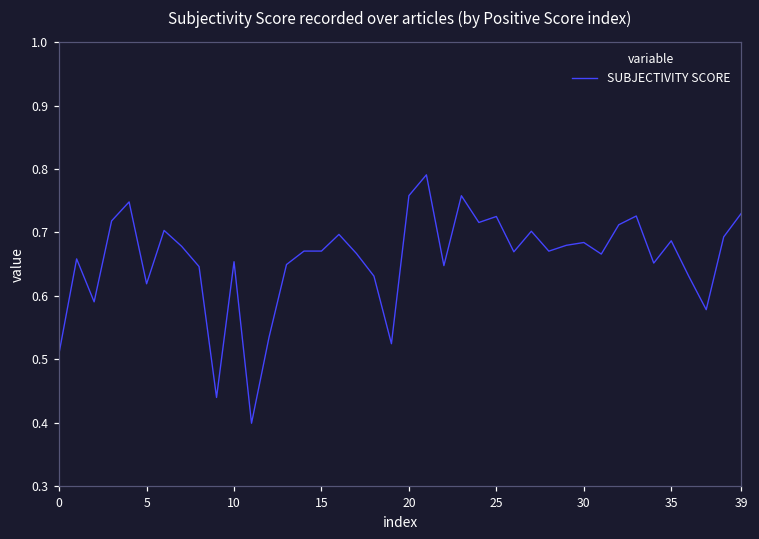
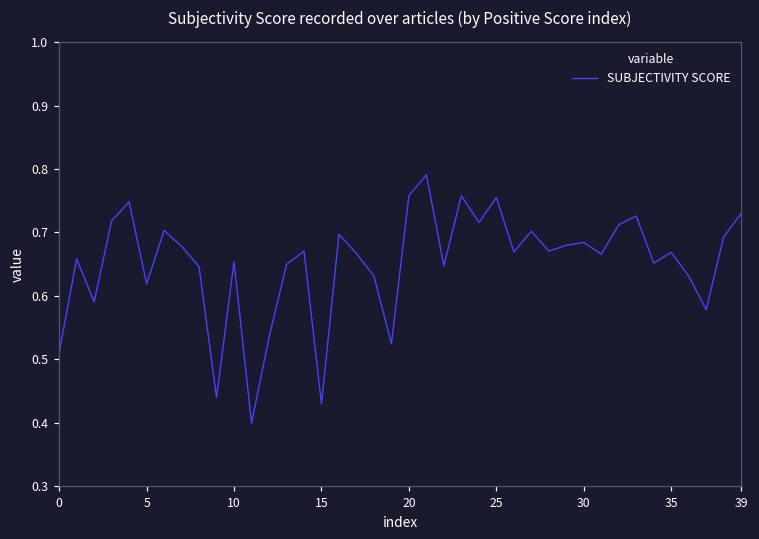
15: 0.67 -> 0.43
25: 0.73 -> 0.76
35: 0.69 -> 0.67
